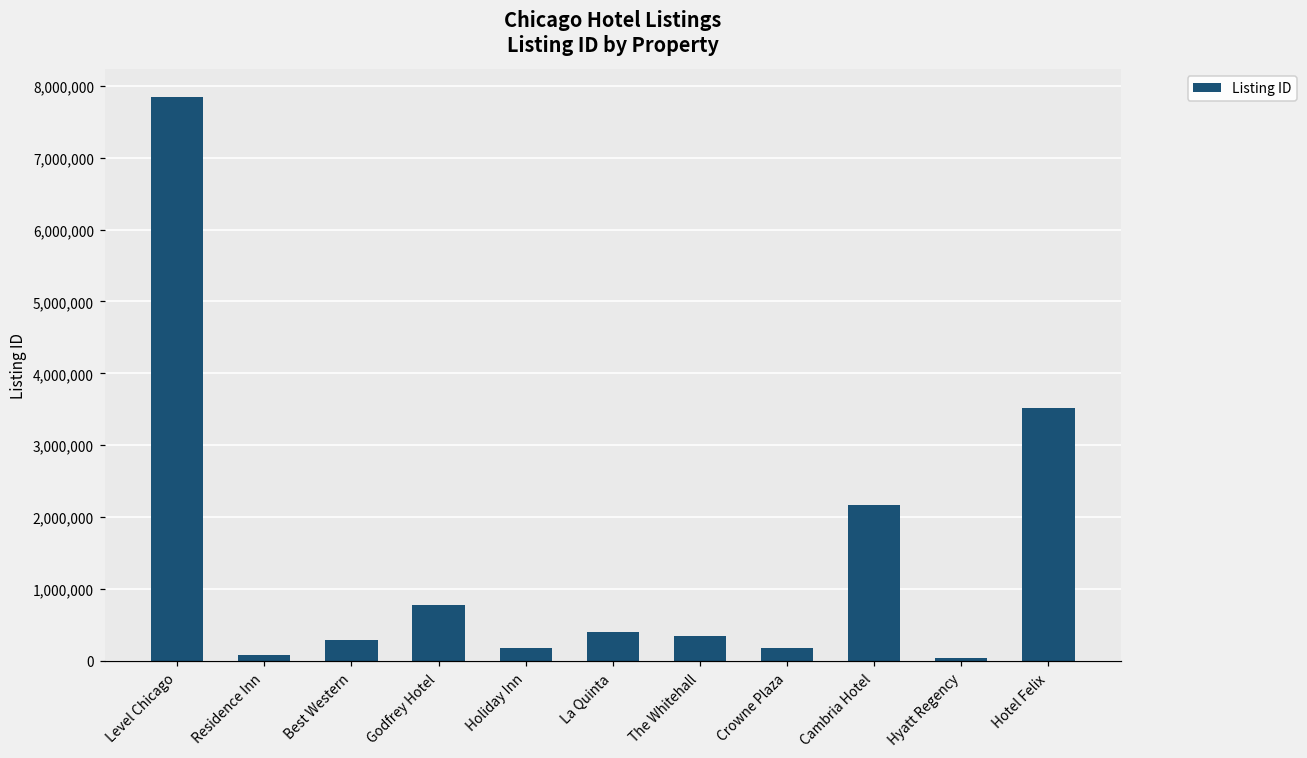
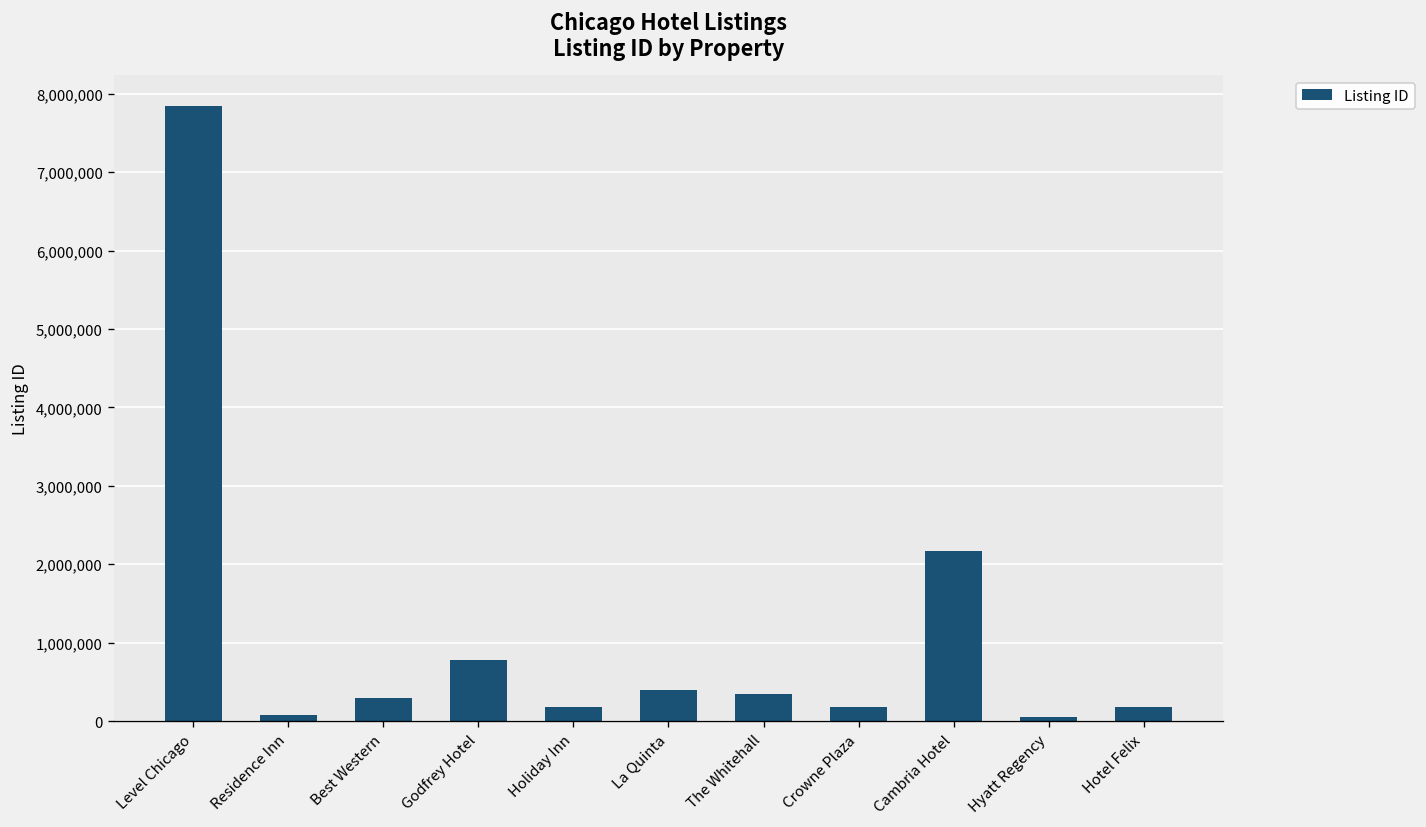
Hotel Felix: 3,500,000 -> 200,000
